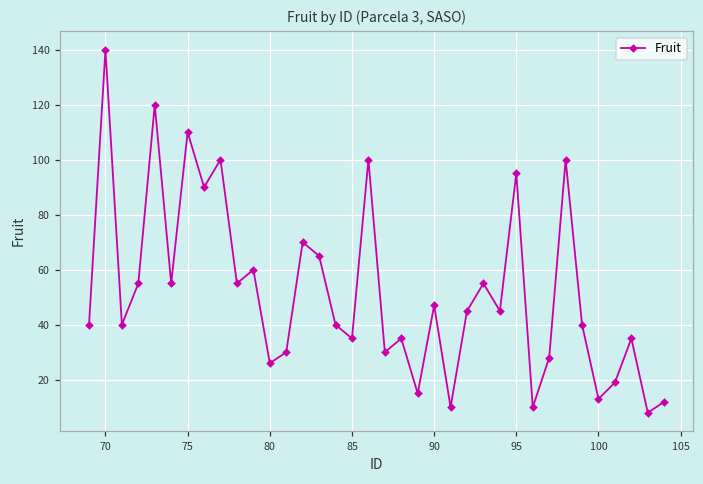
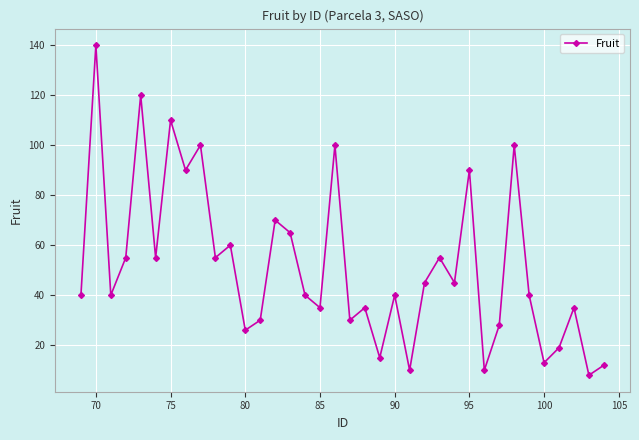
90: 47 -> 40
95: 95 -> 90
